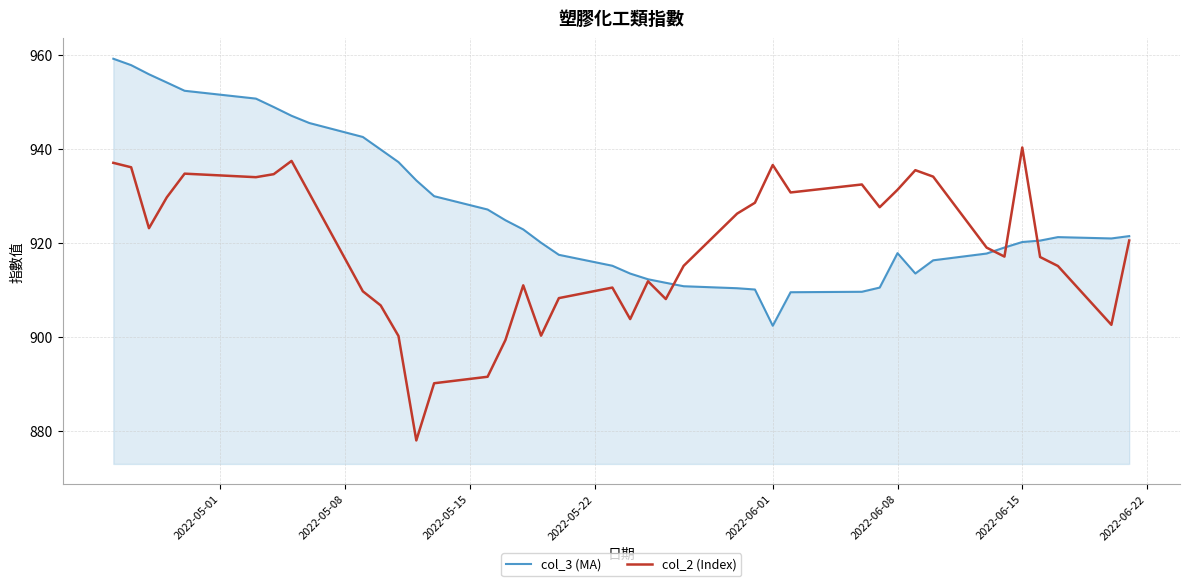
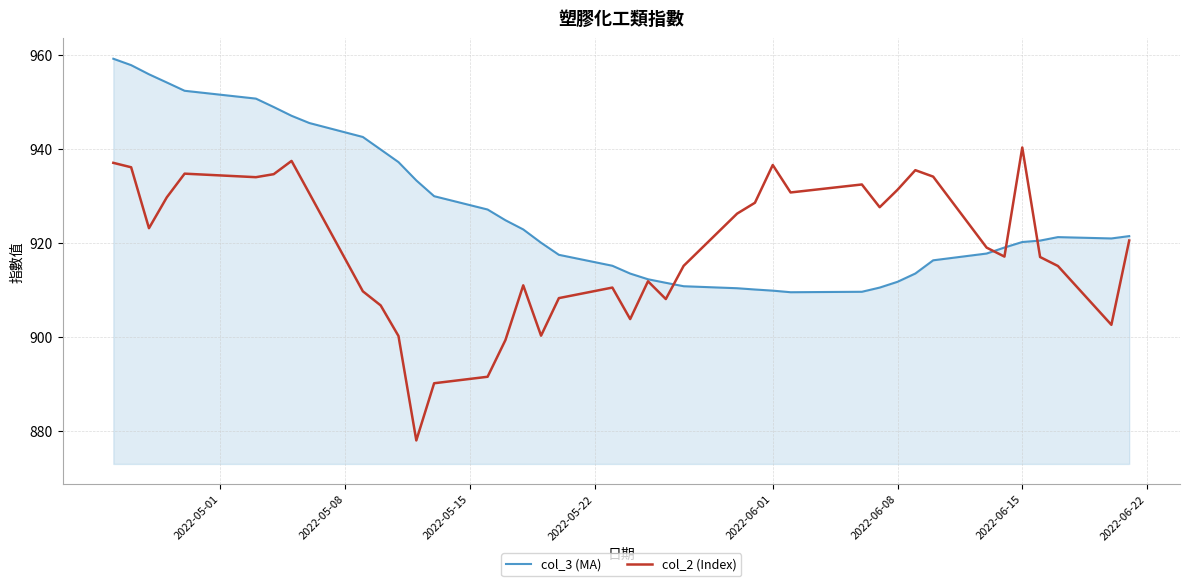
col_3 (MA), 2022-06-01: 902 -> 910
col_3 (MA), 2022-06-08: 918 -> 912
